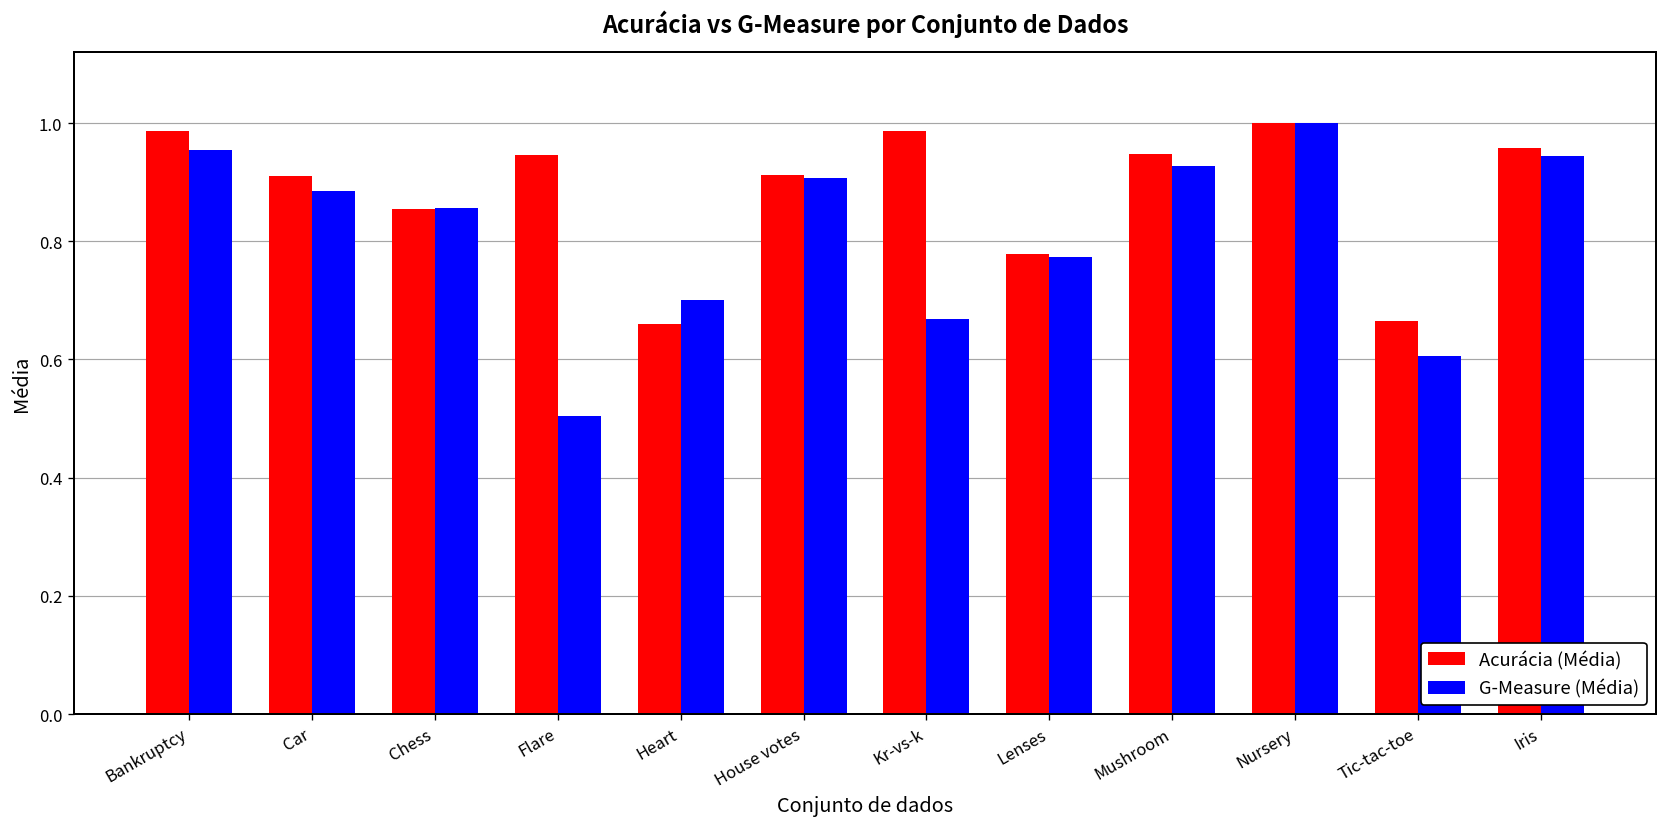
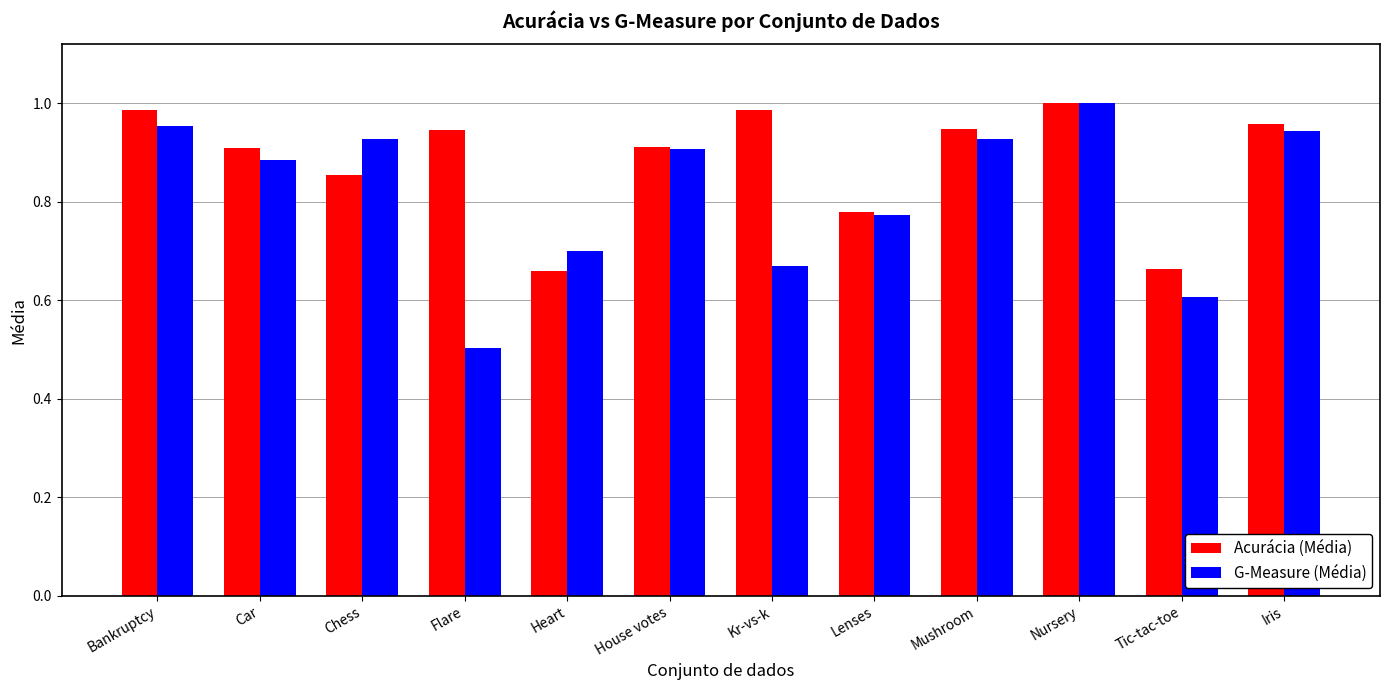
G-Measure (Média), Chess: 0.86 -> 0.93
